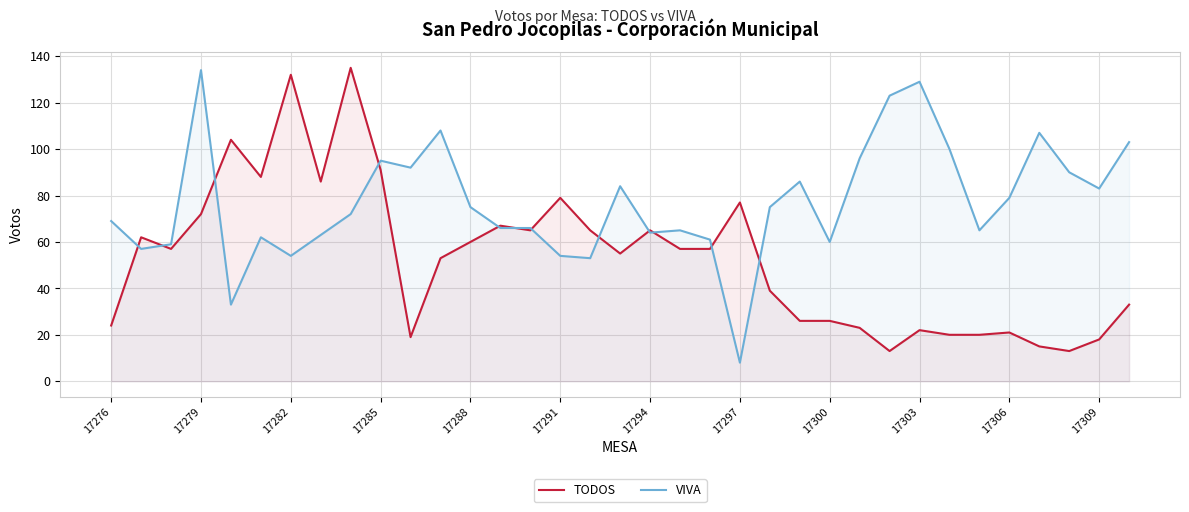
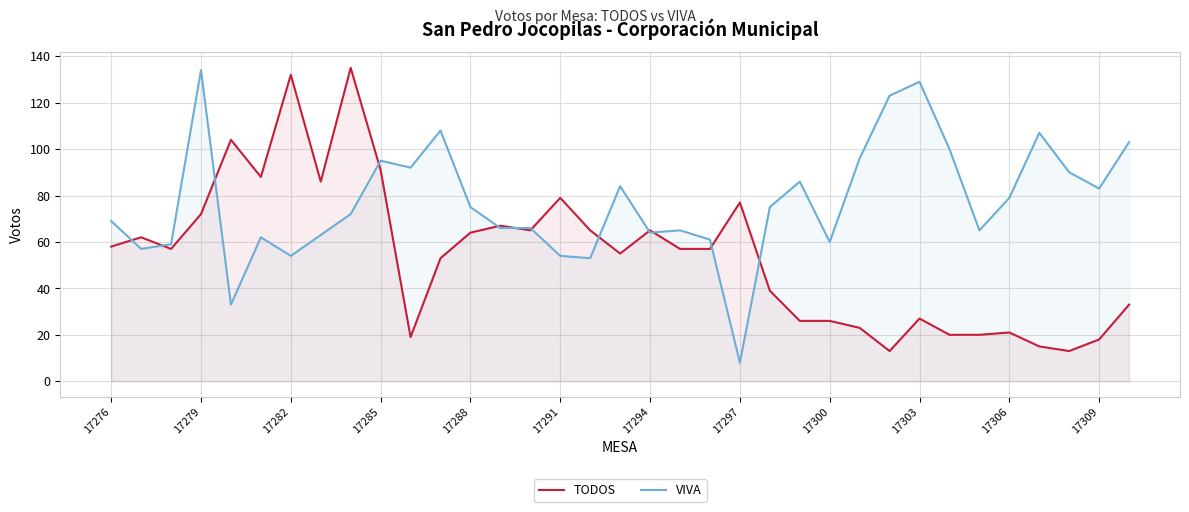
TODOS, 17276: 24 -> 58
TODOS, 17288: 60 -> 64
TODOS, 17303: 22 -> 27
